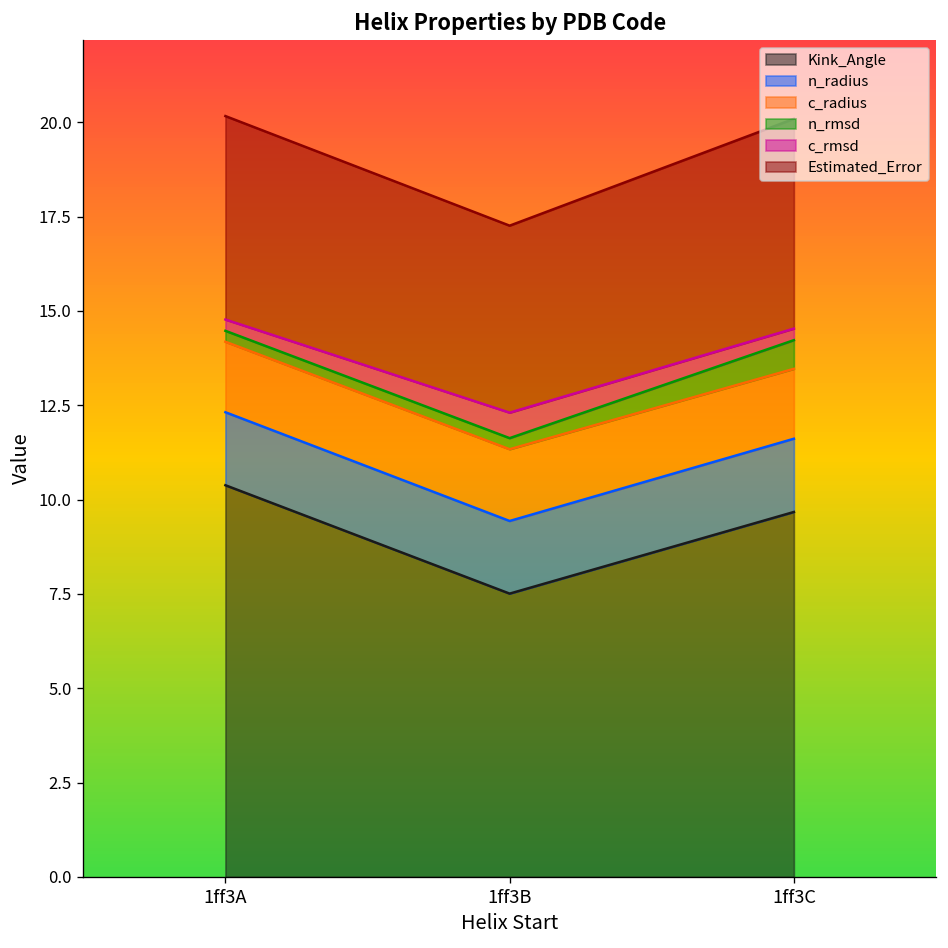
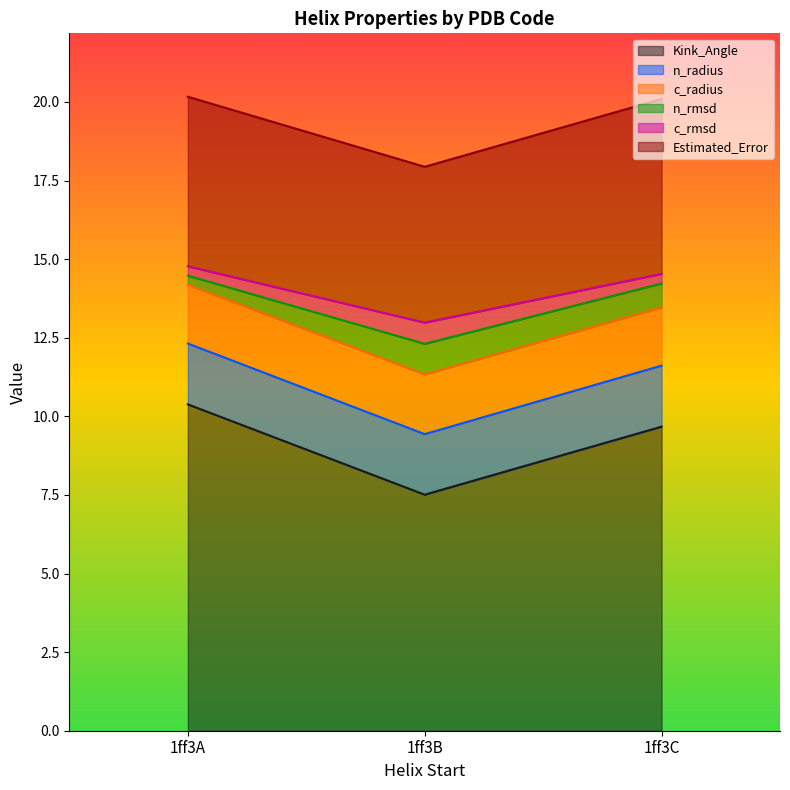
n_rmsd, 1ff3B: 0.3 -> 1.0
